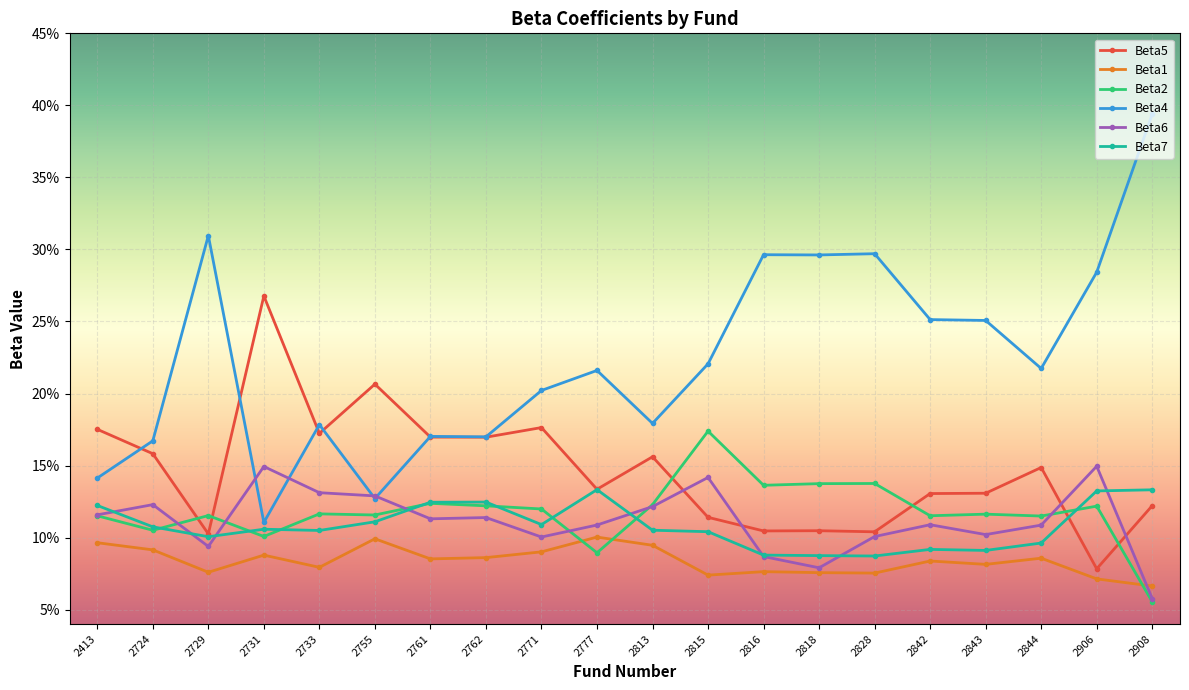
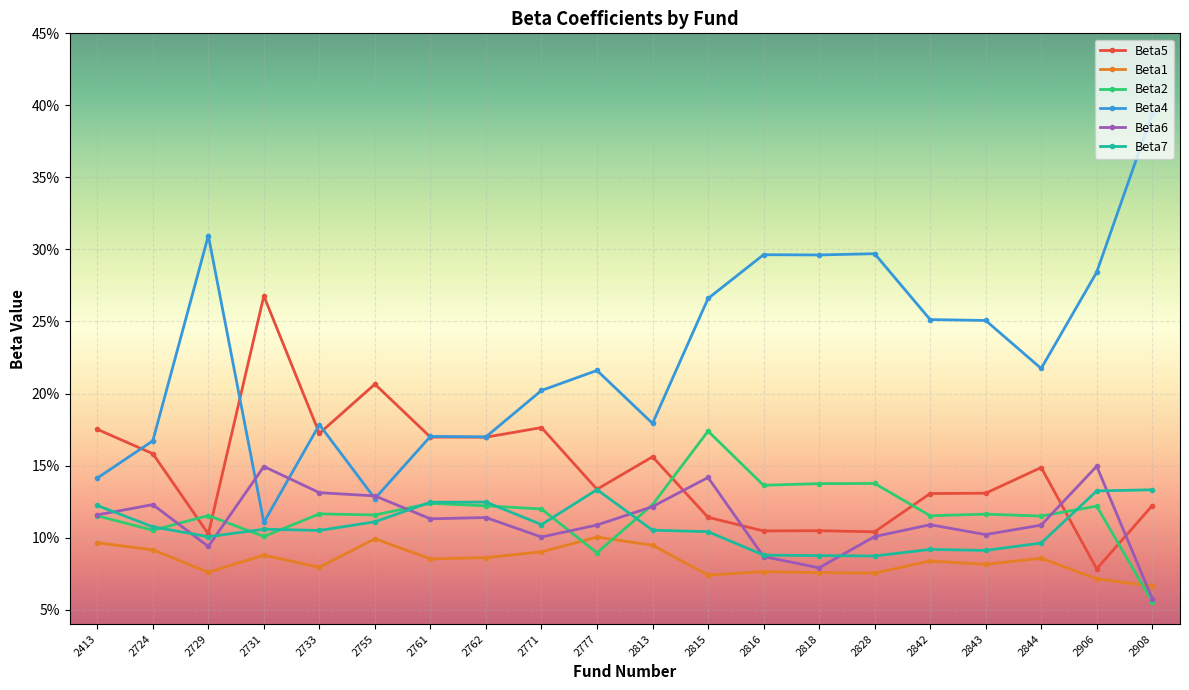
Beta4, 2815: 22.1% -> 26.6%
